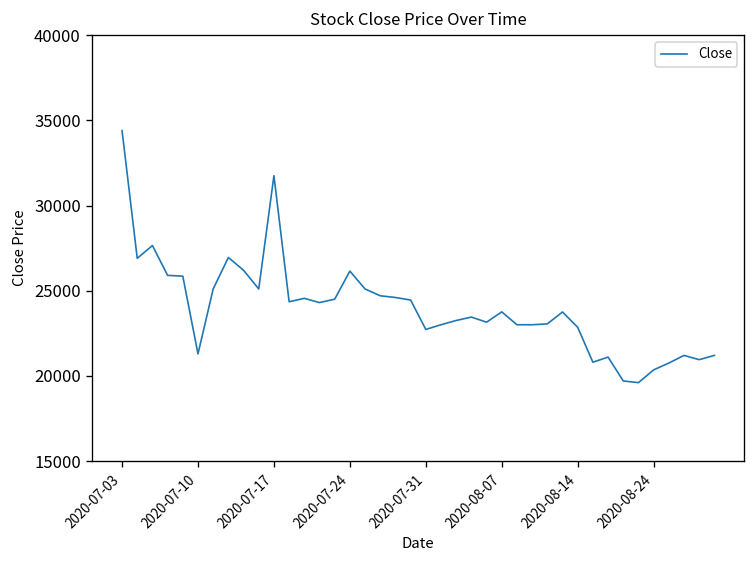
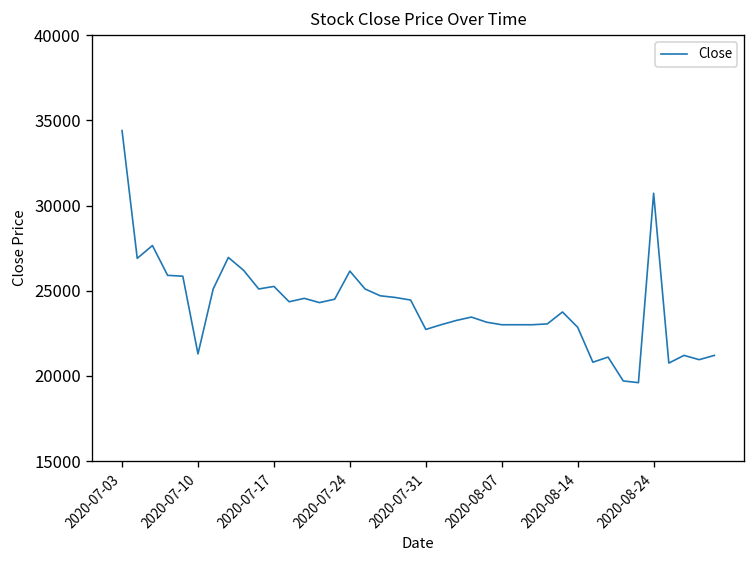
2020-07-17: 31800 -> 25300
2020-08-07: 23800 -> 23000
2020-08-24: 20400 -> 30700
